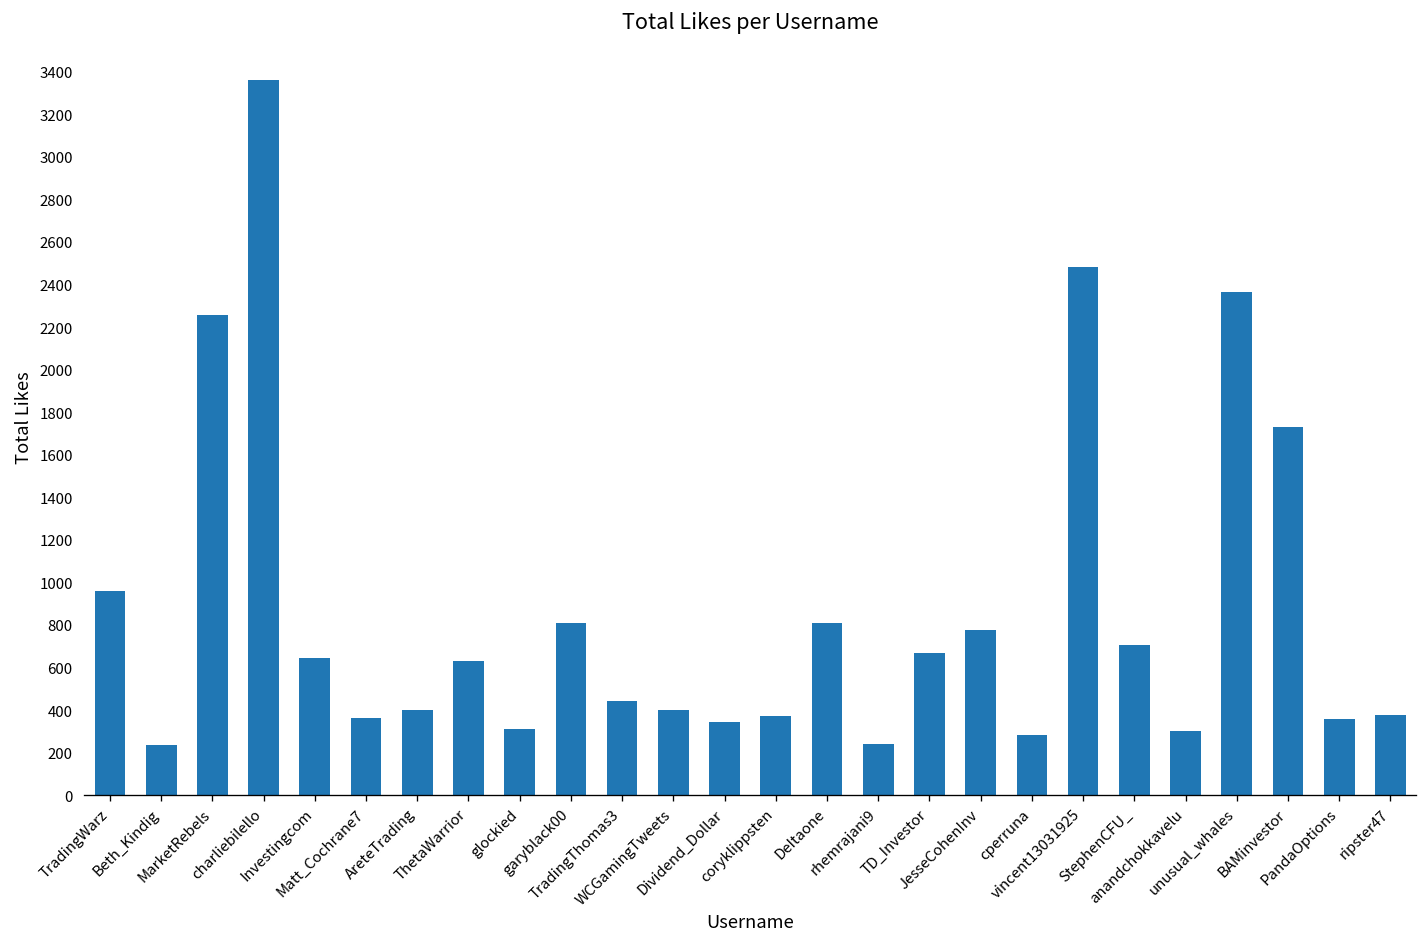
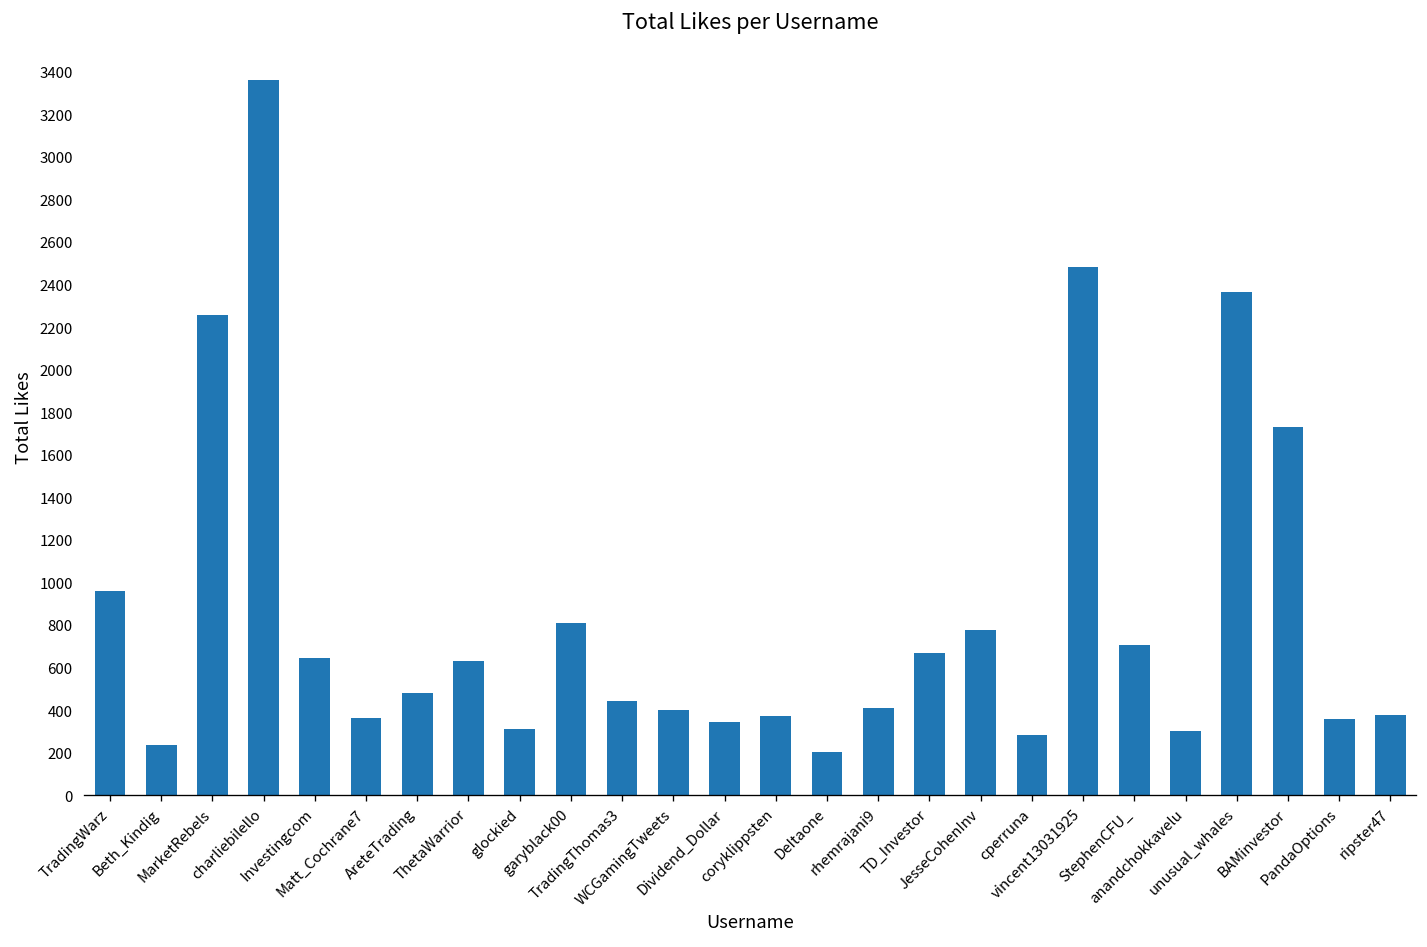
AreteTrading: 400 -> 480
DeItaone: 810 -> 210
rhemrajani9: 240 -> 410
